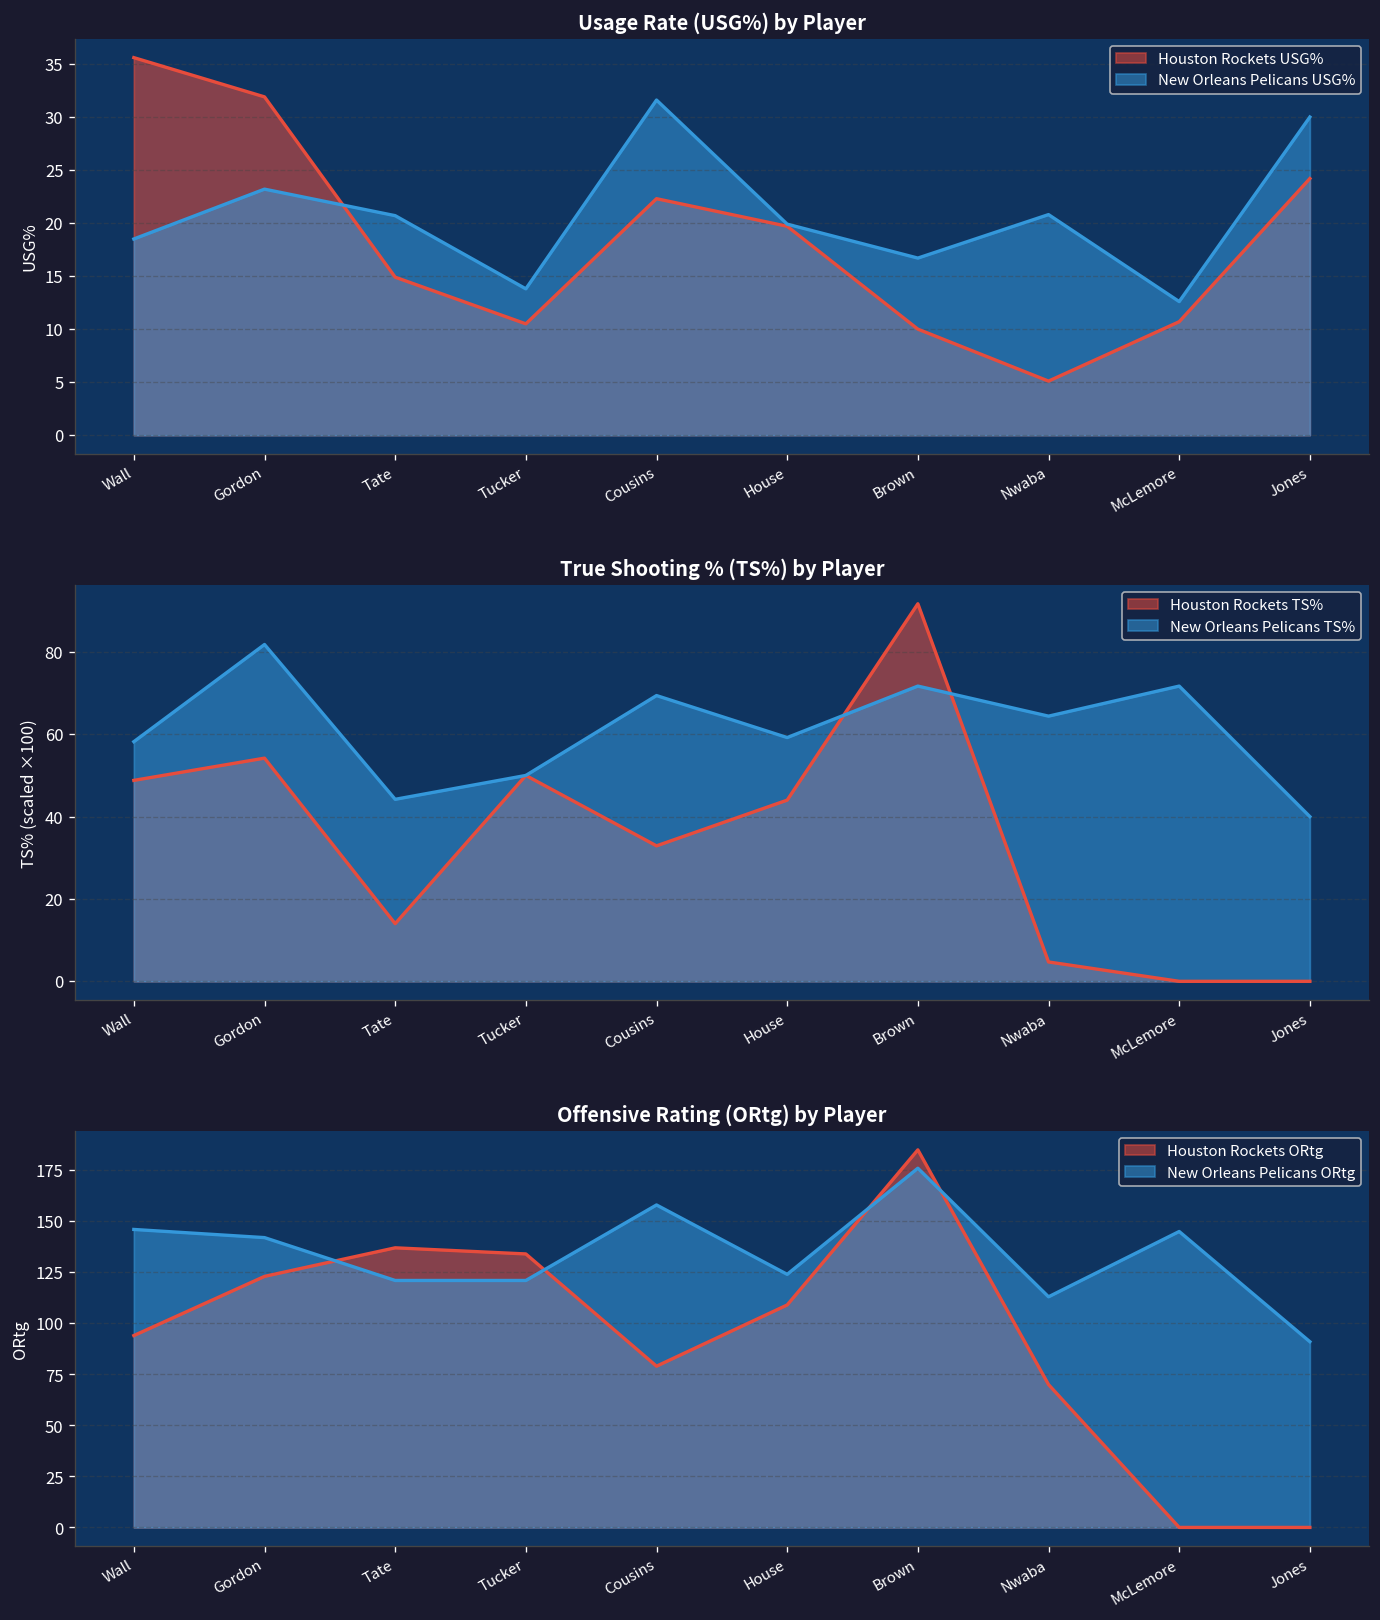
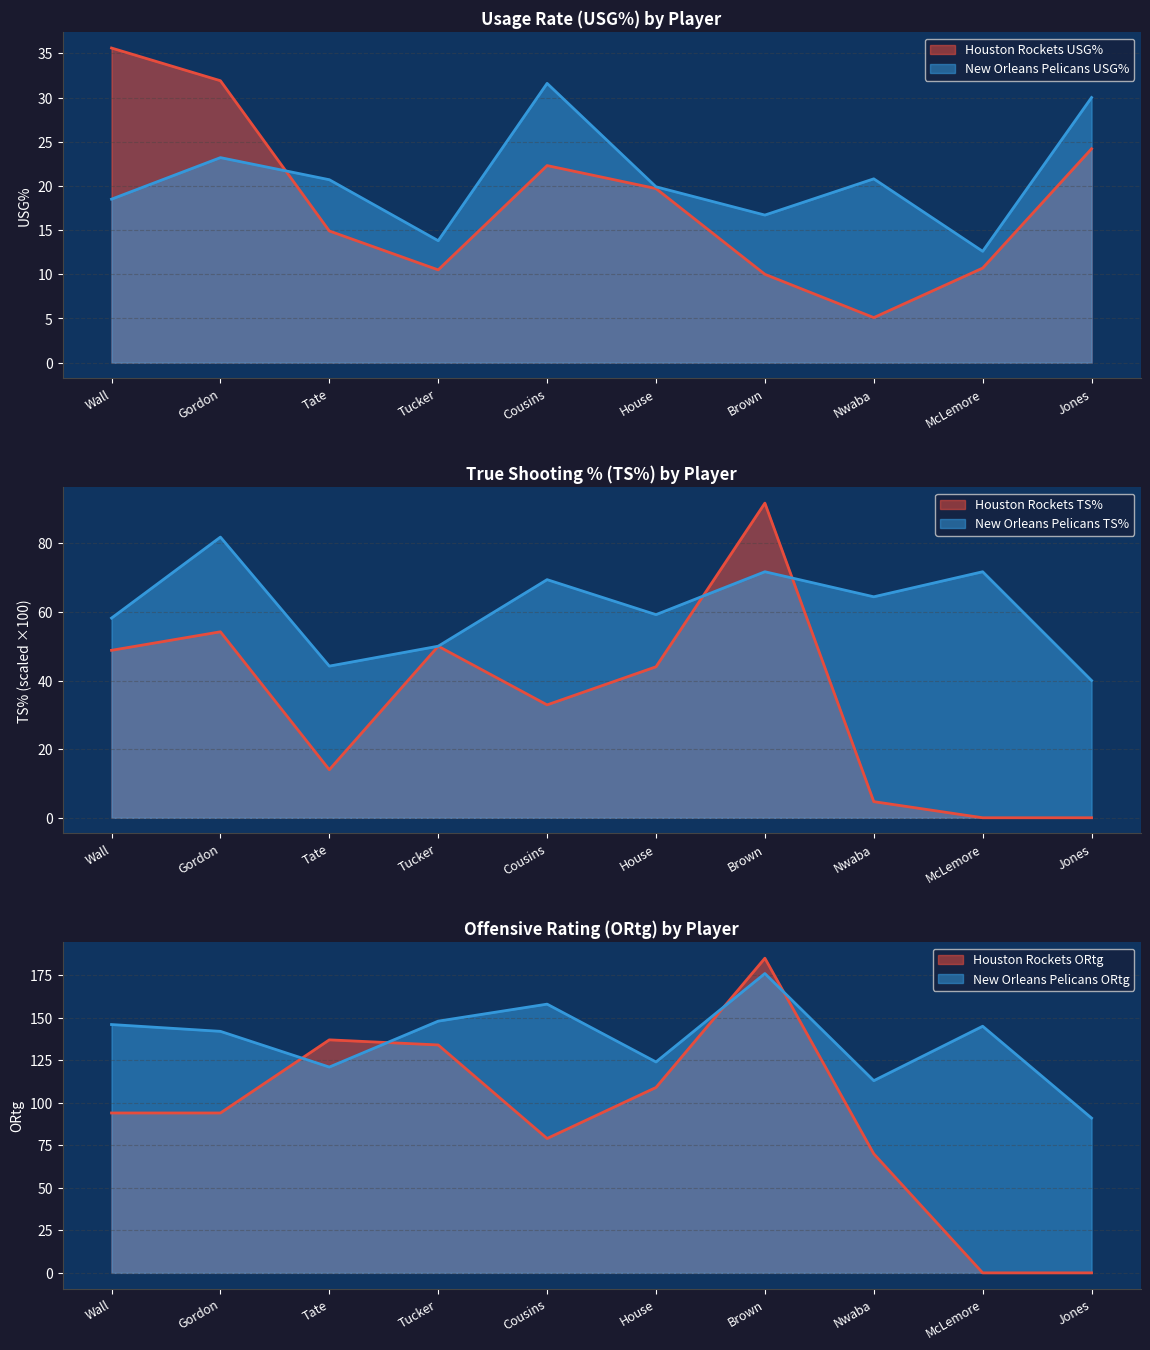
Offensive Rating (ORtg) by Player, Houston Rockets ORtg, Gordon: 123 -> 94
Offensive Rating (ORtg) by Player, New Orleans Pelicans ORtg, Tucker: 121 -> 148
